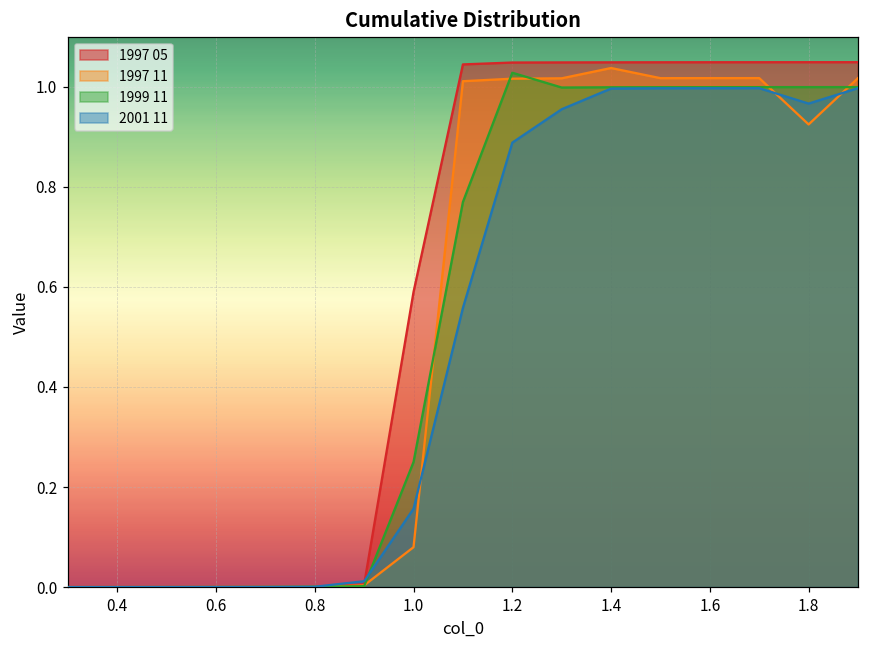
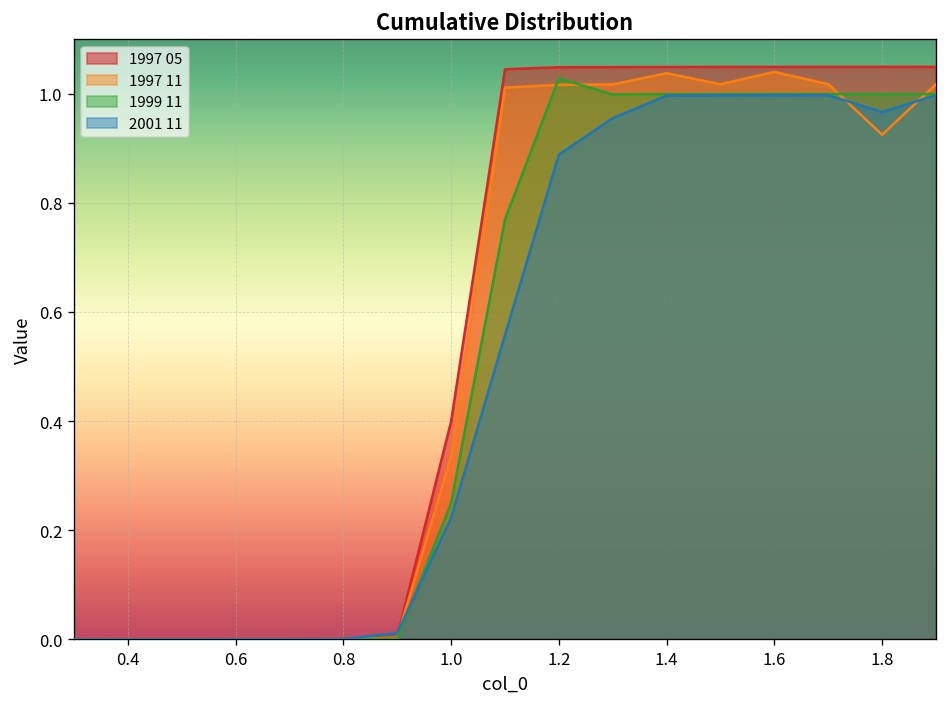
1997 05, 1.0: 0.59 -> 0.40
1997 11, 1.0: 0.08 -> 0.34
2001 11, 1.0: 0.16 -> 0.22
1997 11, 1.6: 1.02 -> 1.04
